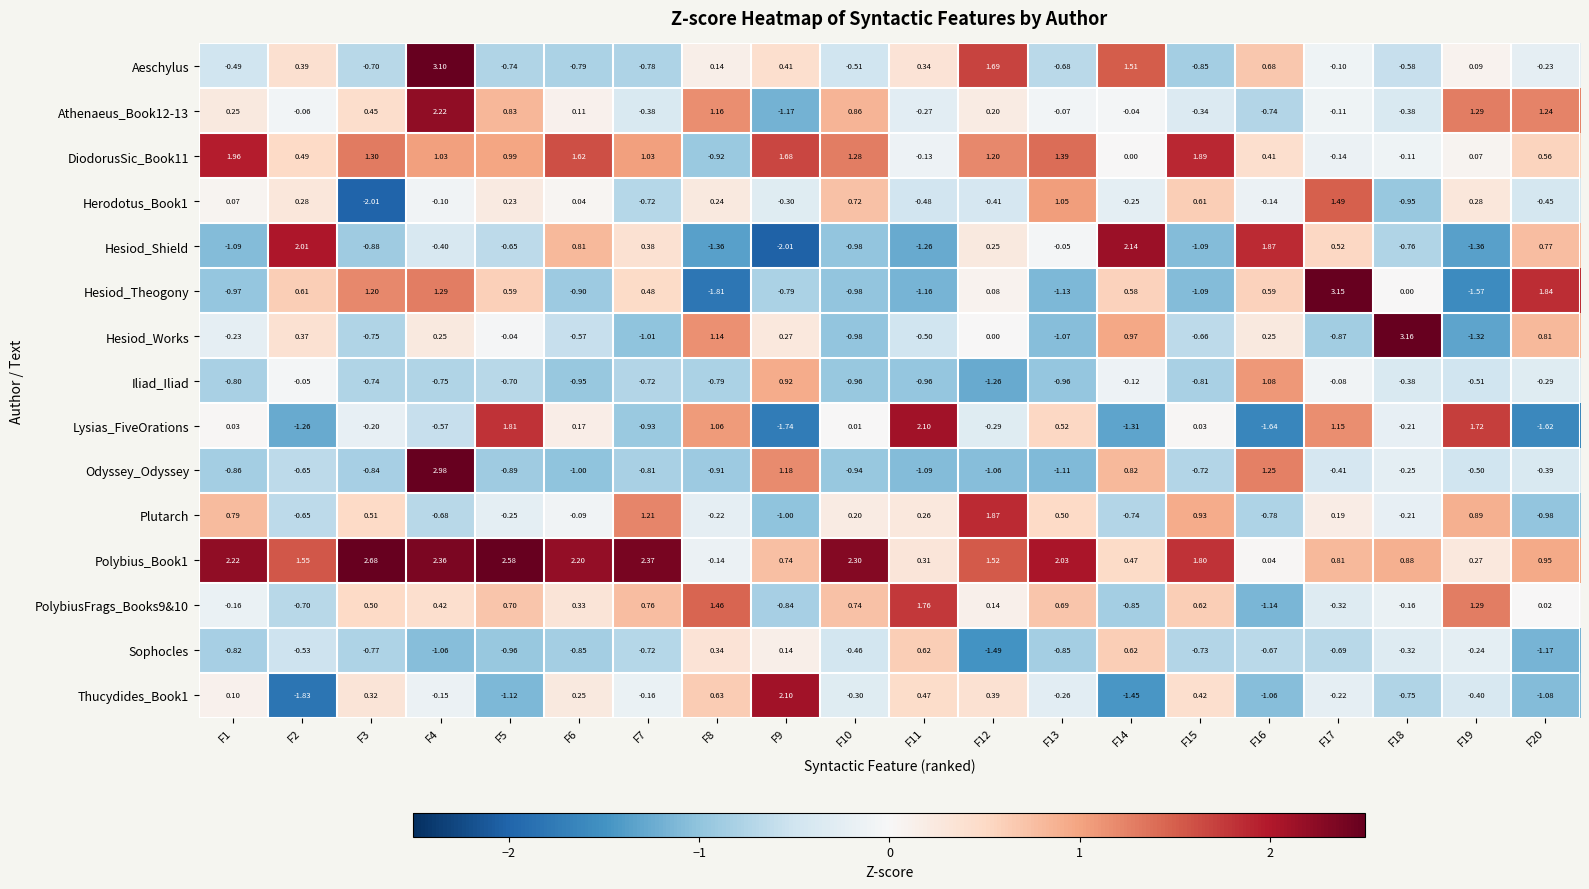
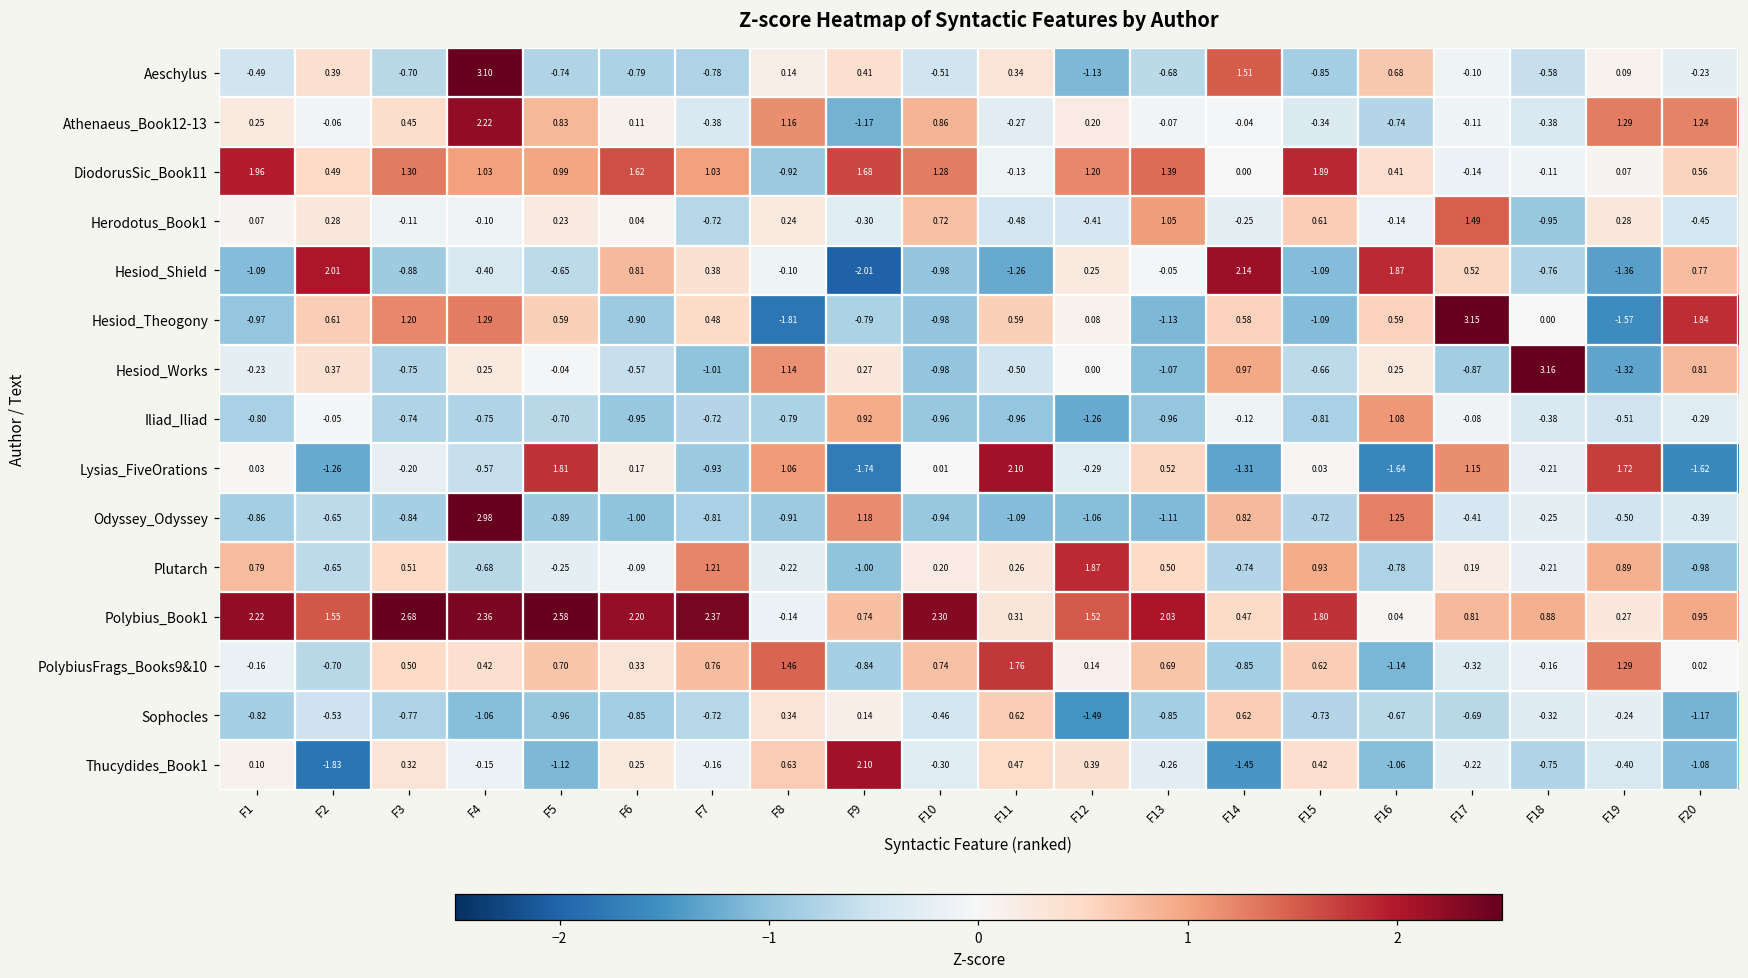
Aeschylus, F12: 1.69 -> -1.13
Herodotus_Book1, F3: -2.01 -> -0.11
Hesiod_Shield, F8: -1.36 -> -0.10
Hesiod_Theogony, F11: -1.16 -> 0.59
